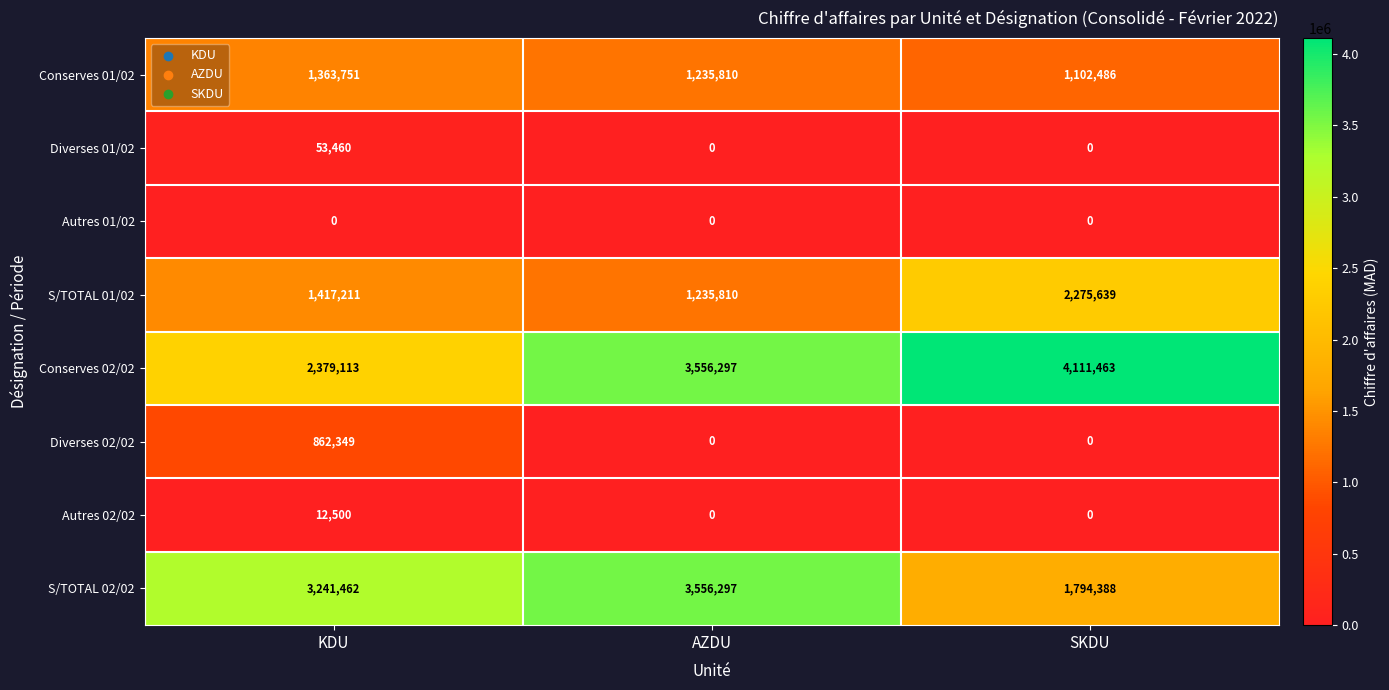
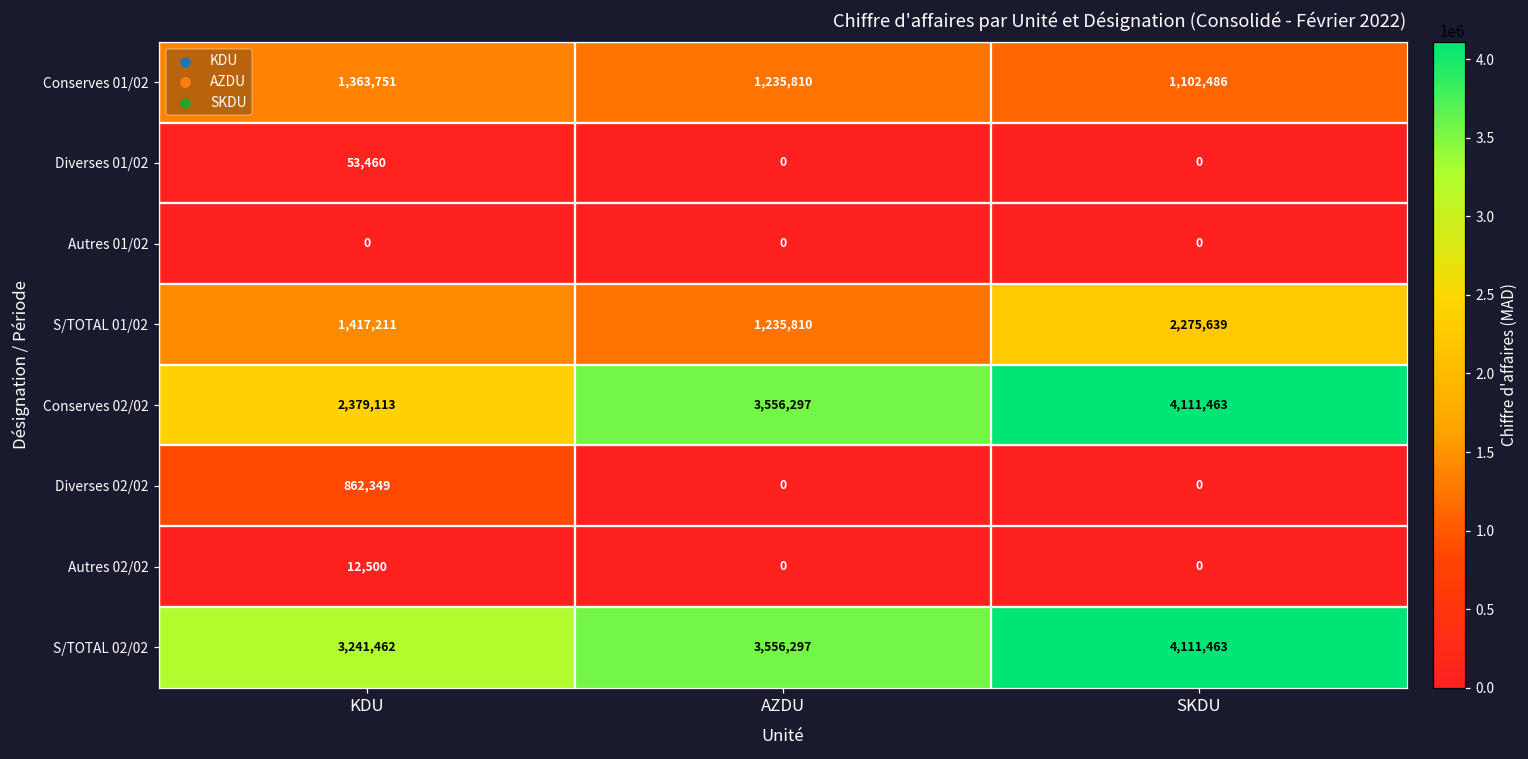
S/TOTAL 02/02, SKDU: 1,794,388 -> 4,111,463
